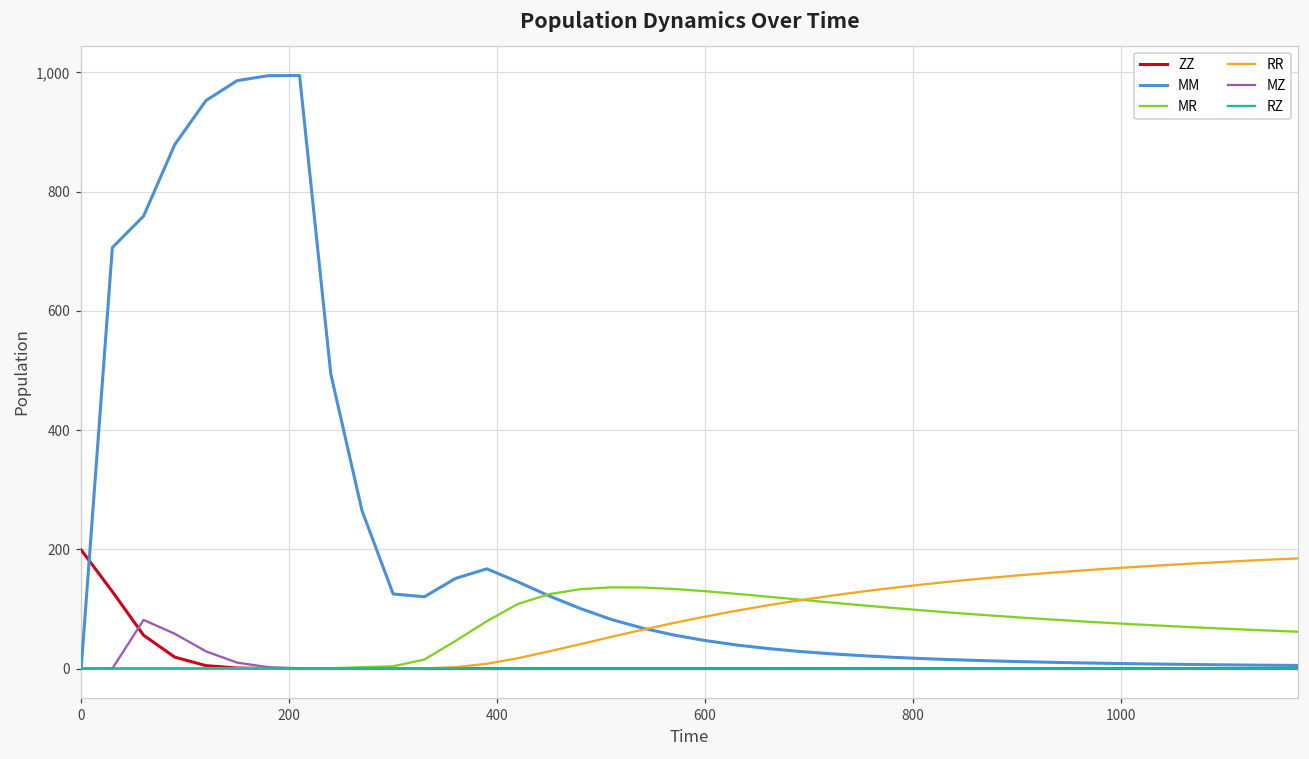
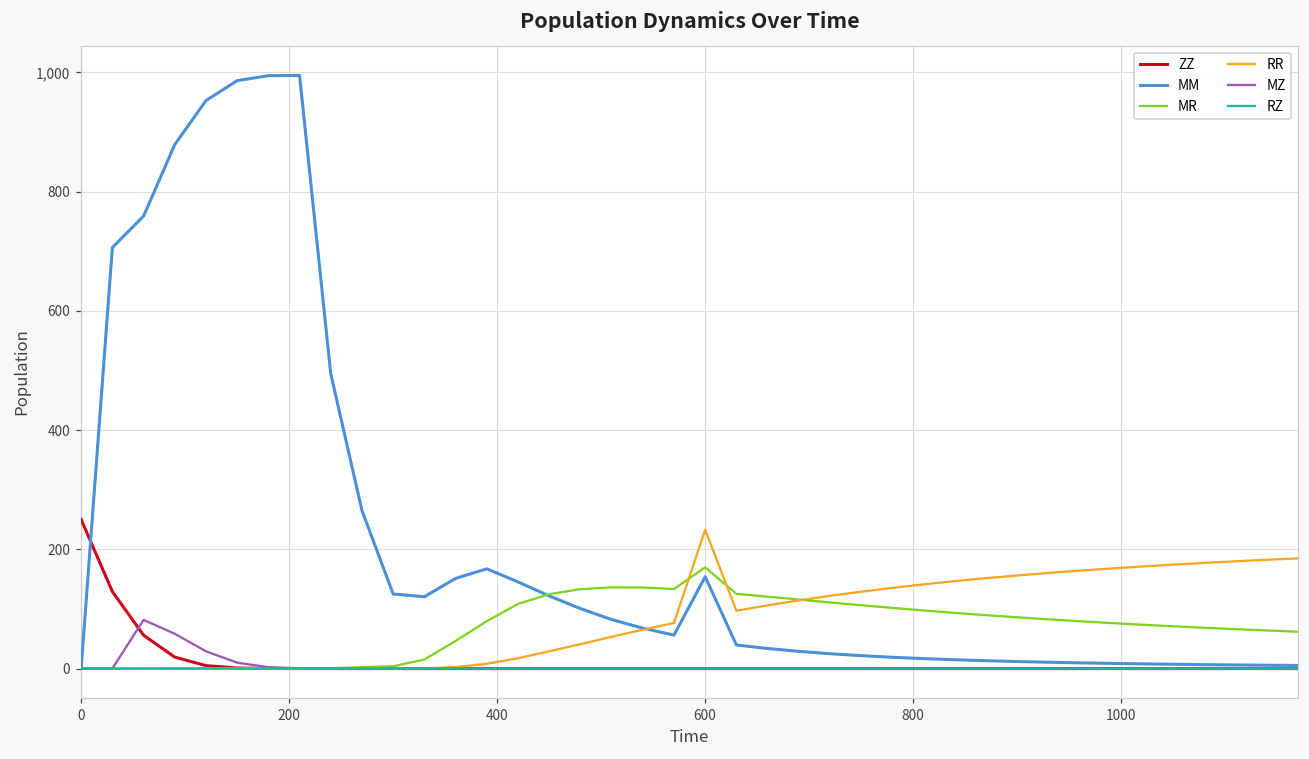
ZZ, 0: 200 -> 250
MM, 600: 50 -> 150
MR, 600: 130 -> 170
RR, 600: 90 -> 230
